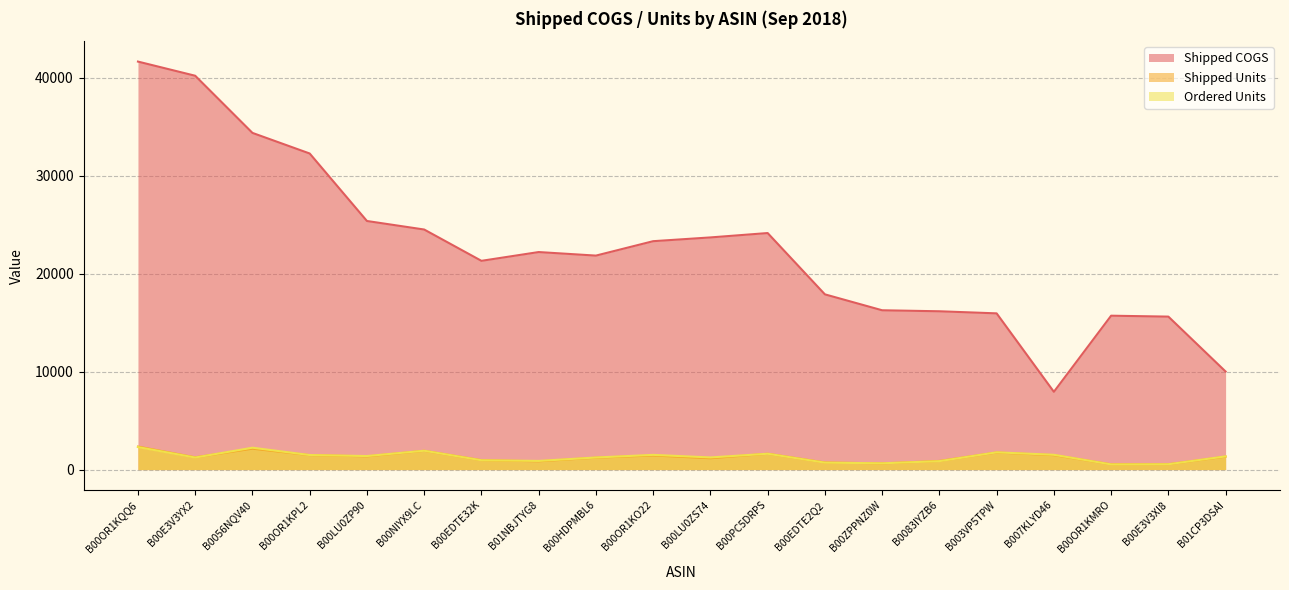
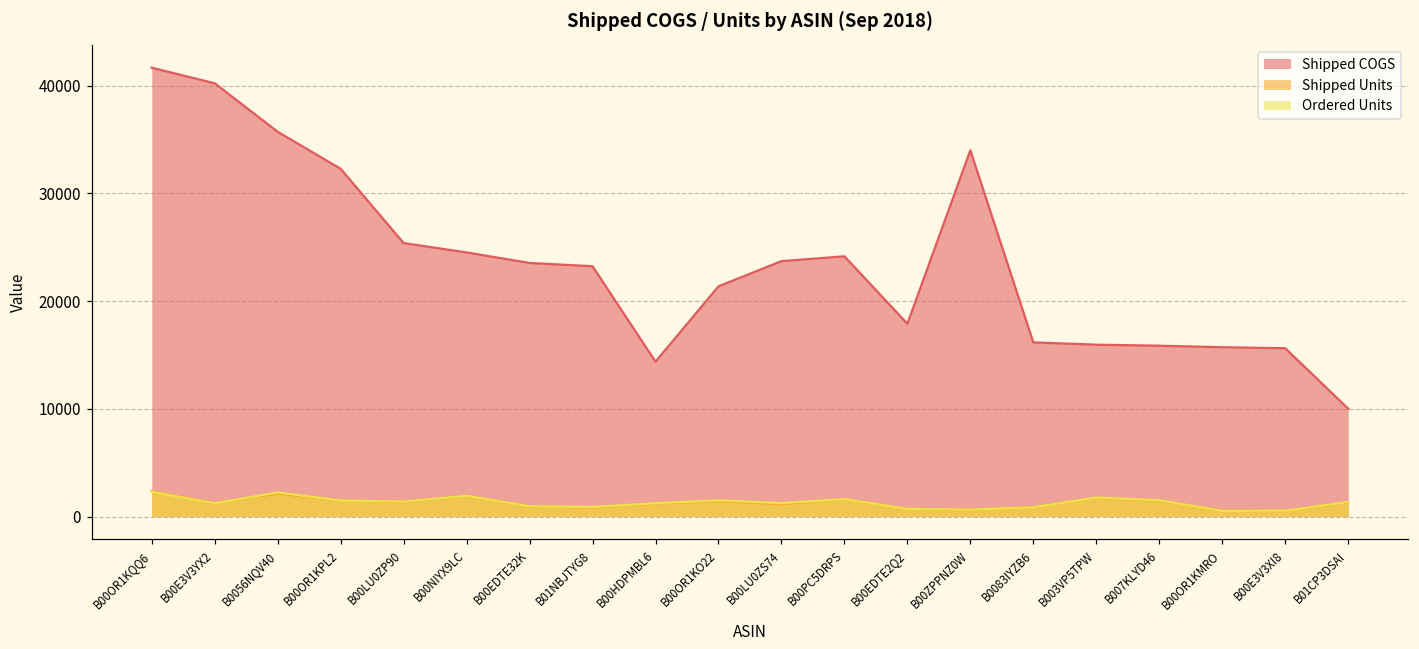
Shipped COGS, B0056NQV40: 34000 -> 36000
Shipped COGS, B00EDTE32K: 21000 -> 24000
Shipped COGS, B01NBJTYG8: 22000 -> 23000
Shipped COGS, B00HDPMBL6: 22000 -> 14000
Shipped COGS, B00OR1KO22: 23000 -> 21000
Shipped COGS, B00ZPPNZ0W: 16000 -> 34000
Shipped COGS, B007KLYD46: 8000 -> 16000
